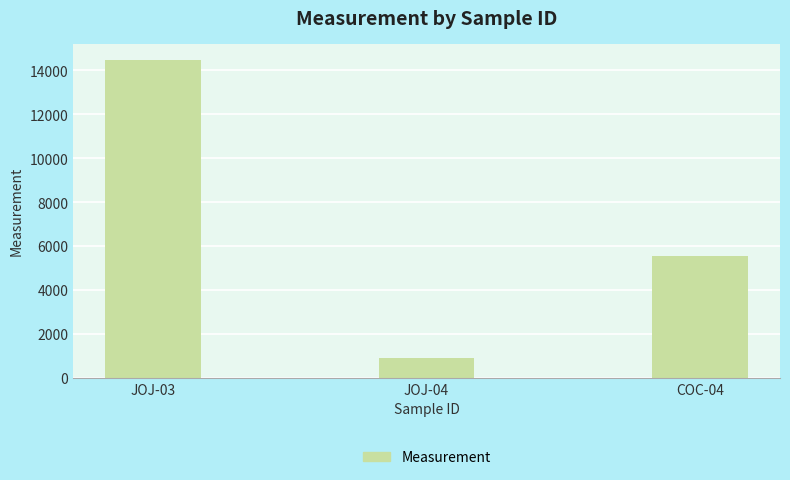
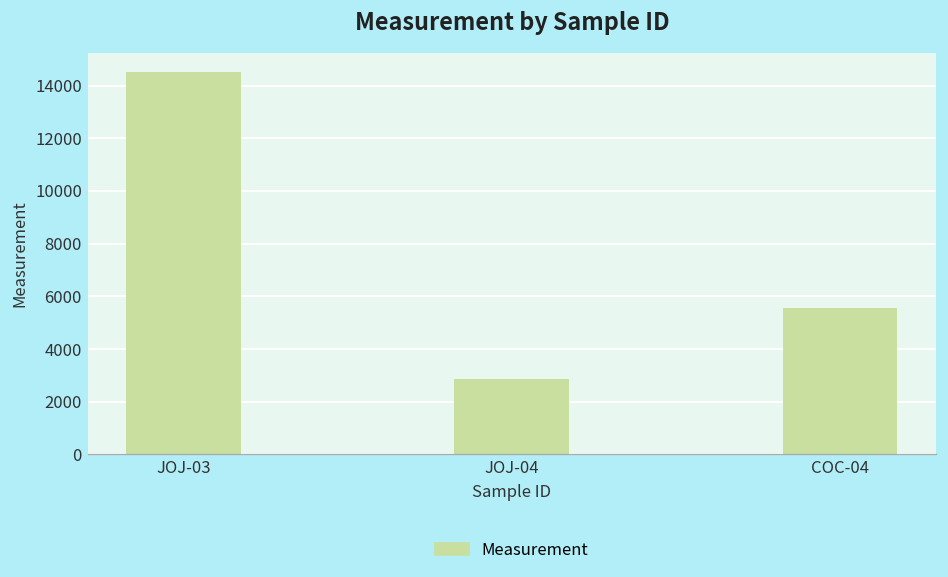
JOJ-04: 900 -> 2800
